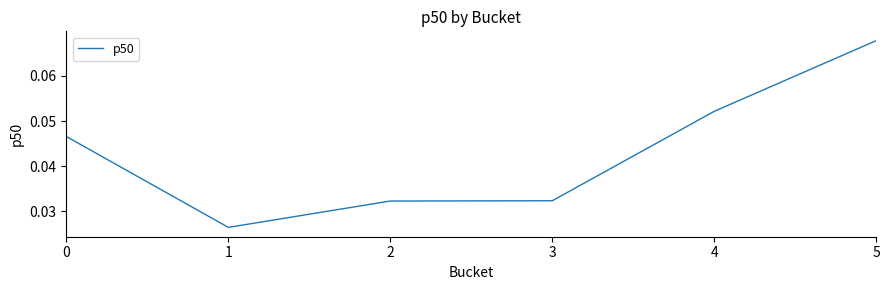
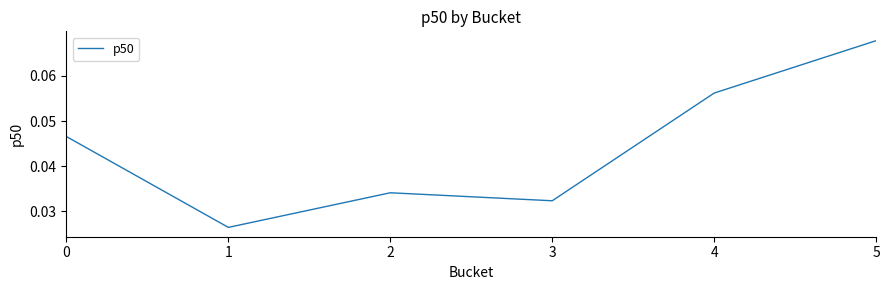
2: 0.032 -> 0.034
4: 0.052 -> 0.056
